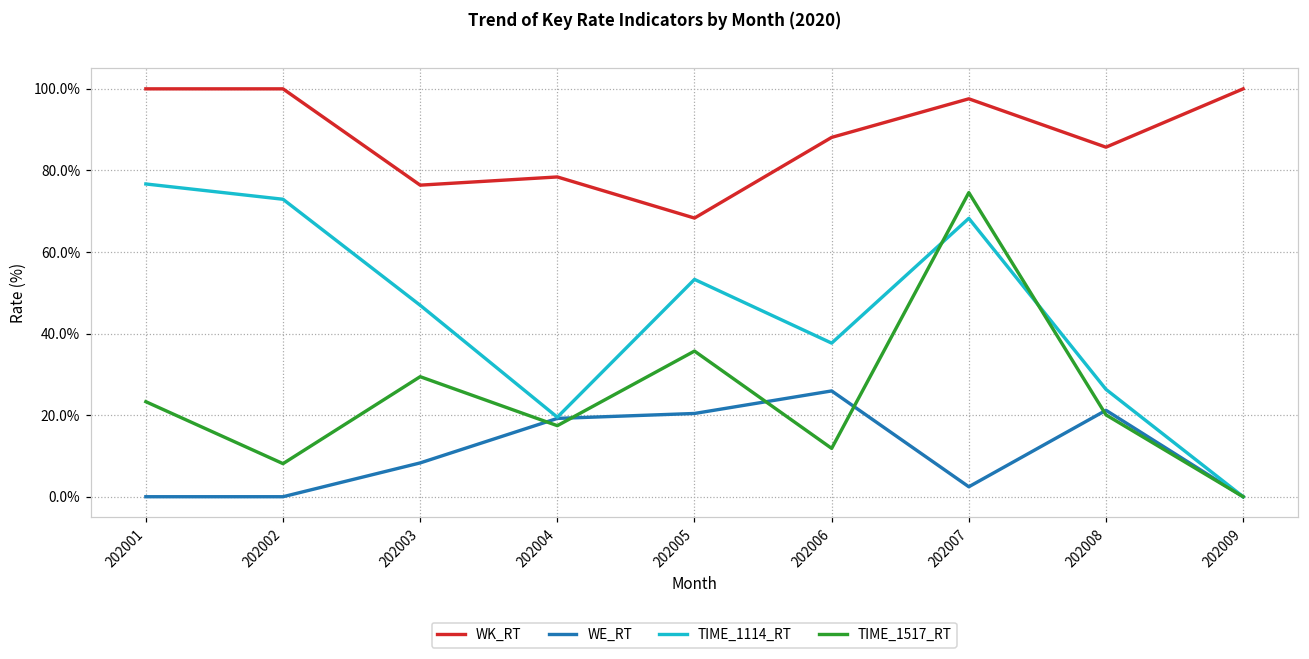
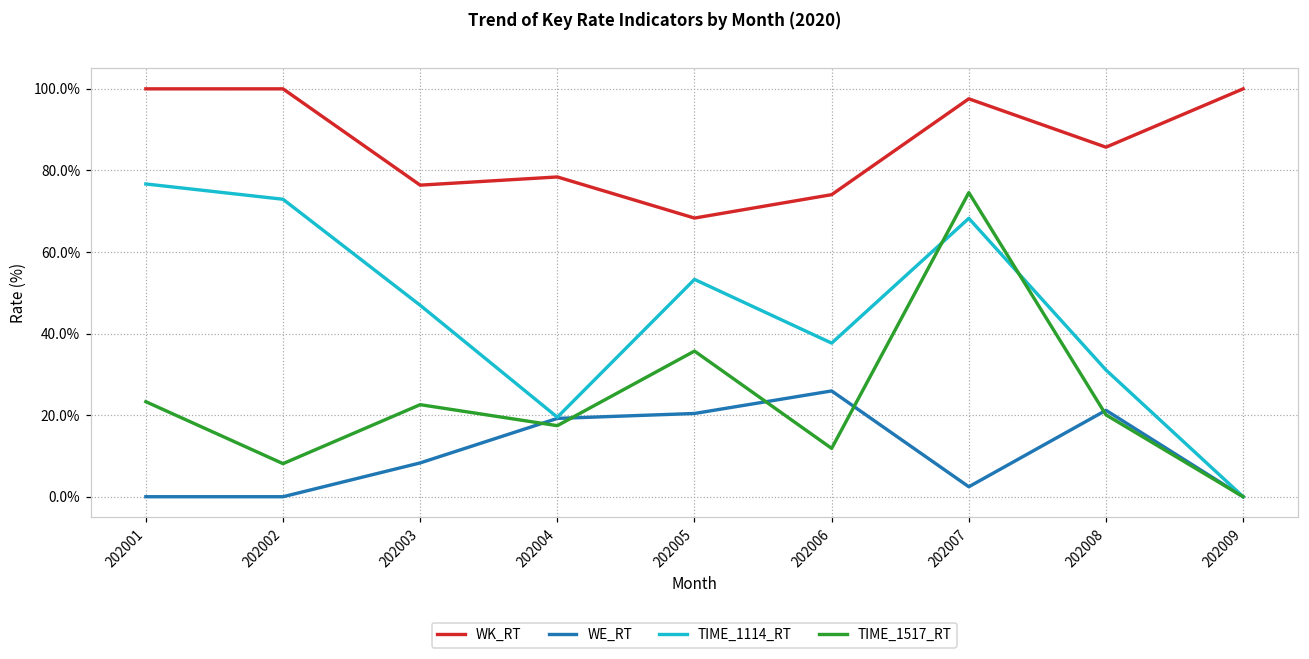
TIME_1517_RT, 202003: 29% -> 23%
WK_RT, 202006: 88% -> 74%
TIME_1114_RT, 202008: 26% -> 31%
